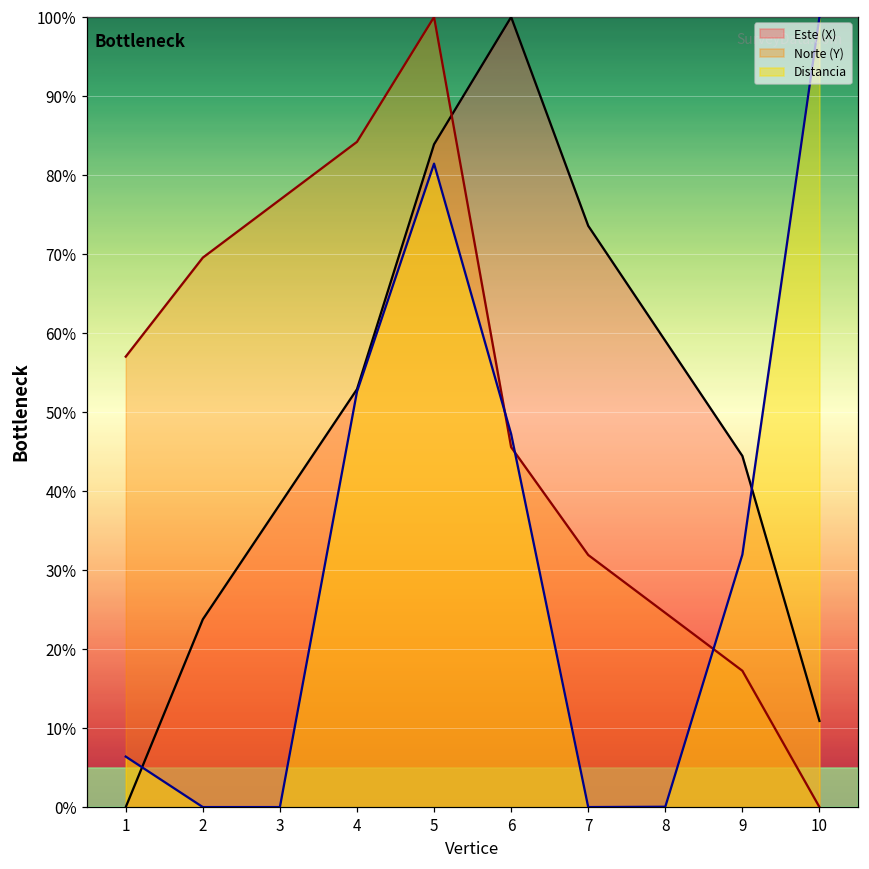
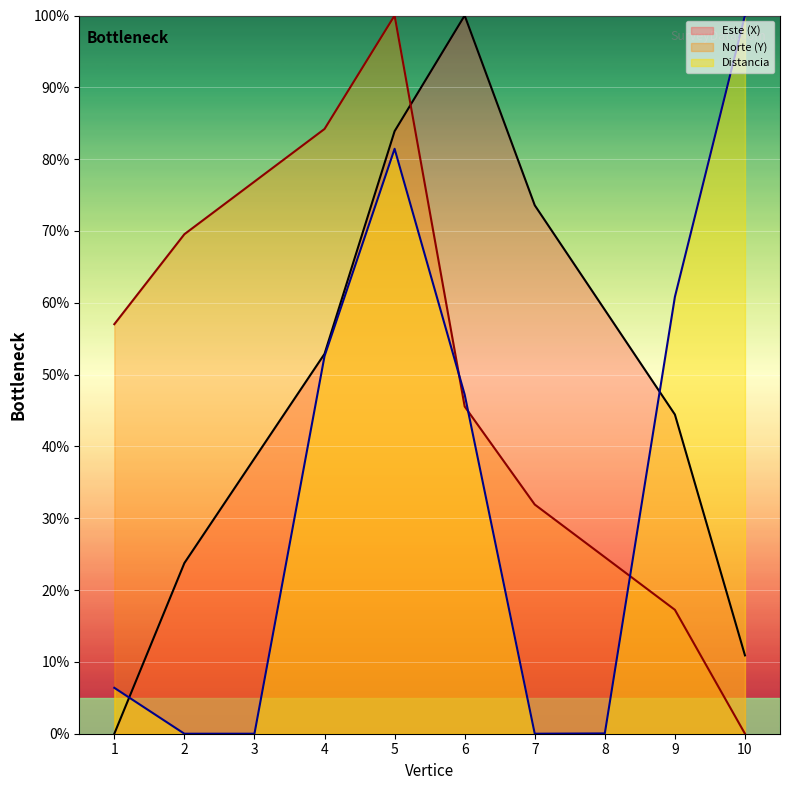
Distancia, 9: 32% -> 61%
